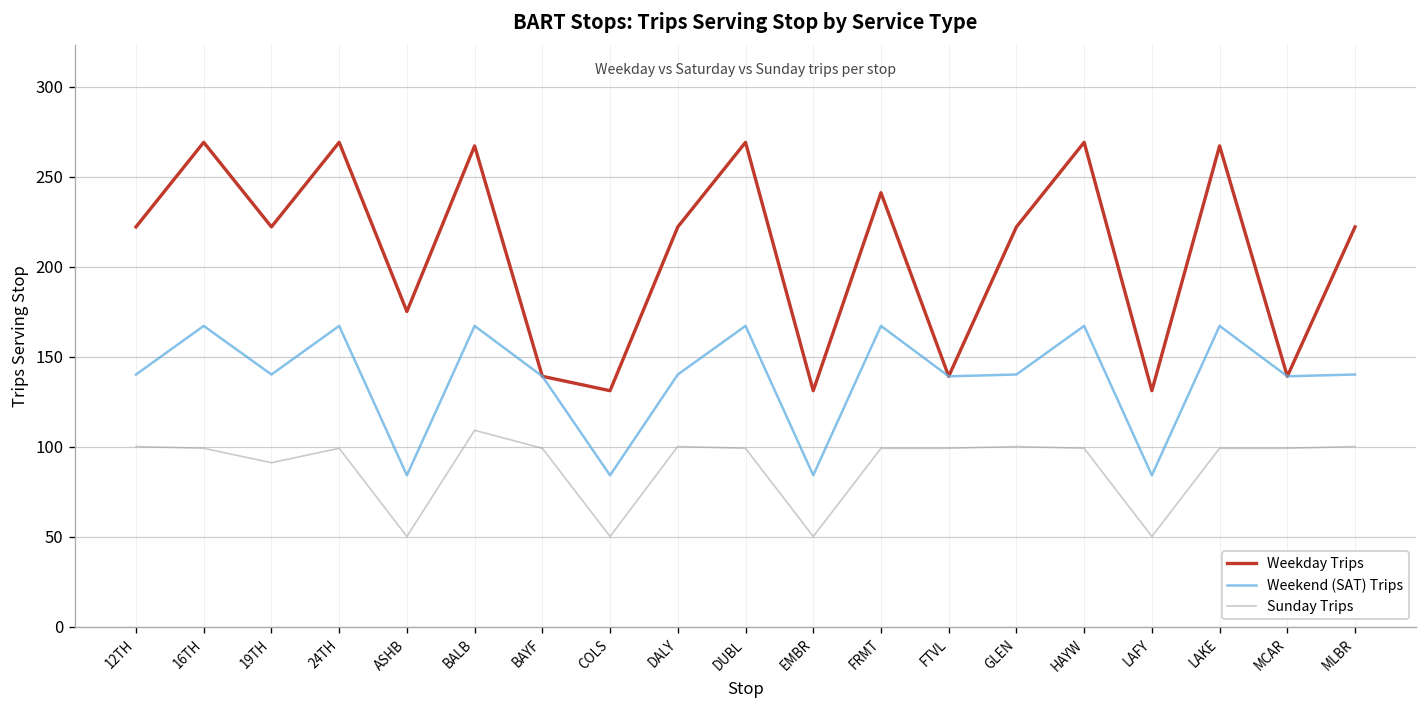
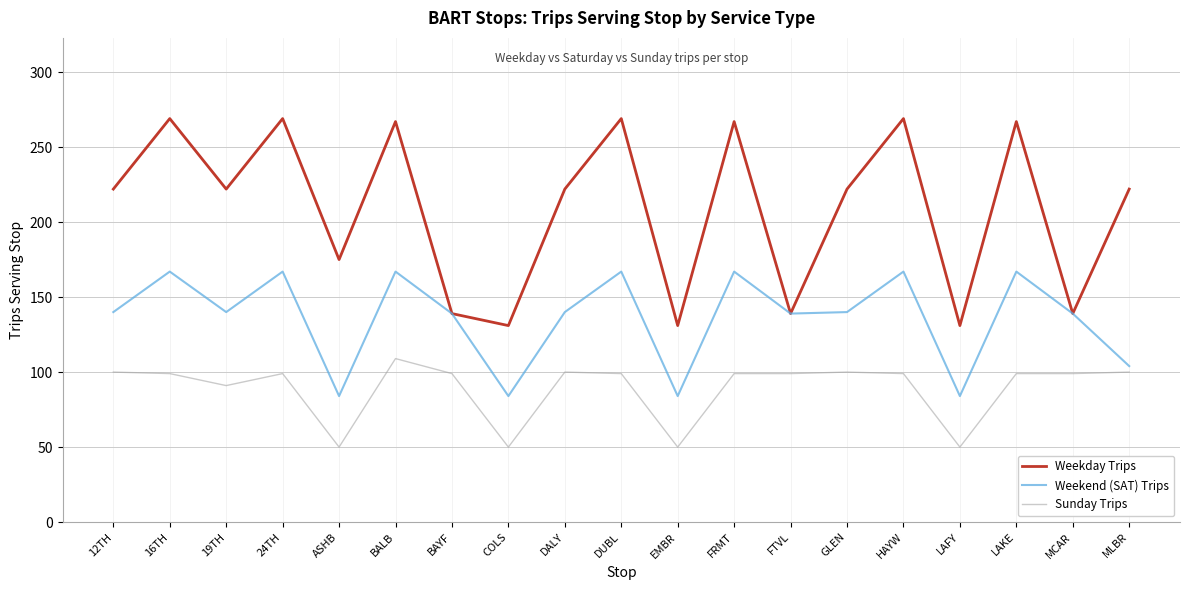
Weekday Trips, FRMT: 241 -> 267
Weekend (SAT) Trips, MLBR: 140 -> 104
